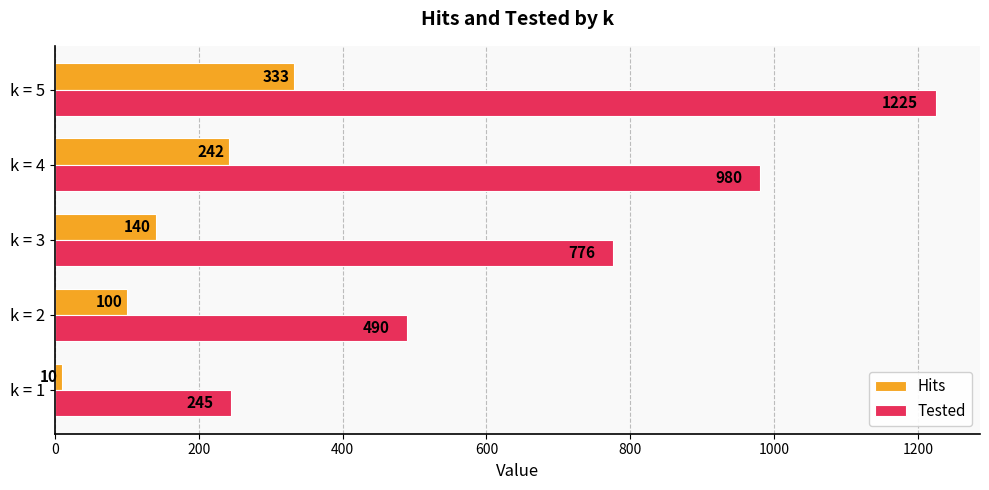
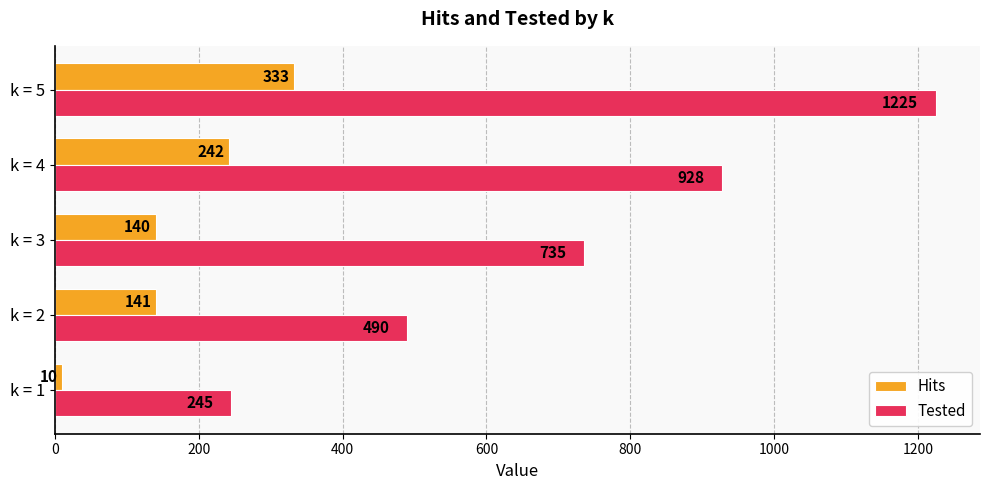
Tested, k = 4: 980 -> 928
Tested, k = 3: 776 -> 735
Hits, k = 2: 100 -> 141
